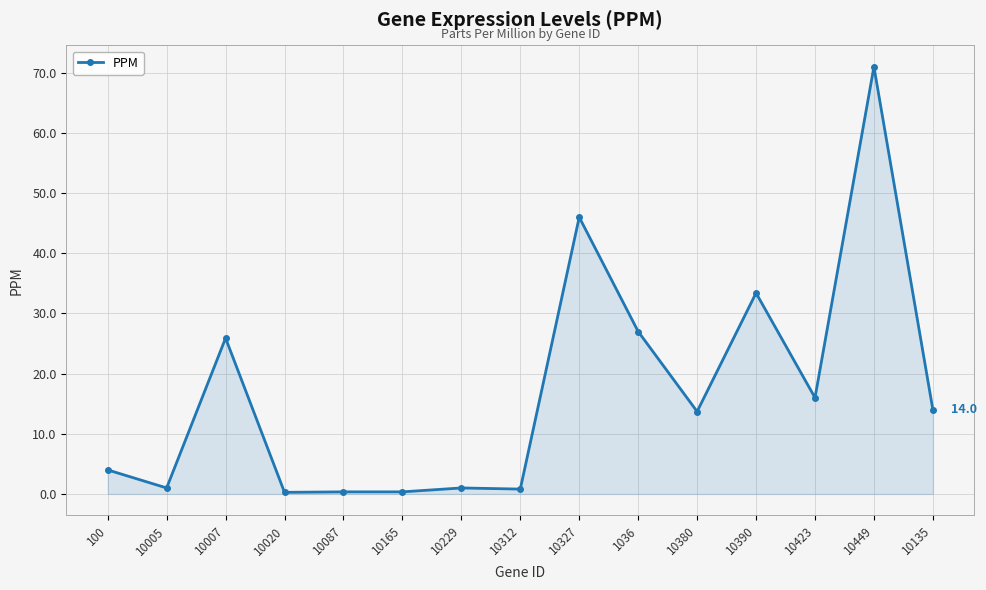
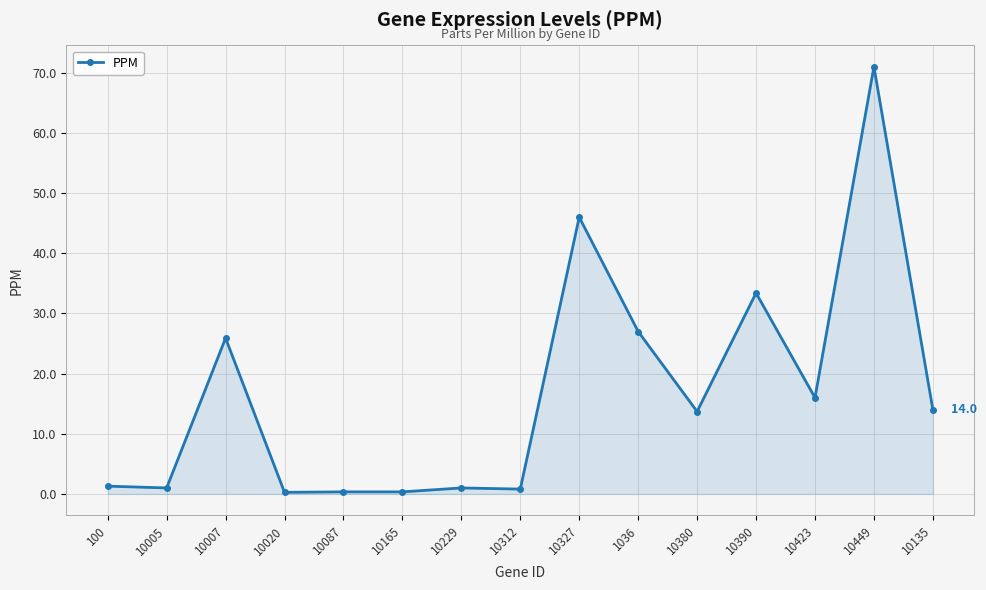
100: 4 -> 1
